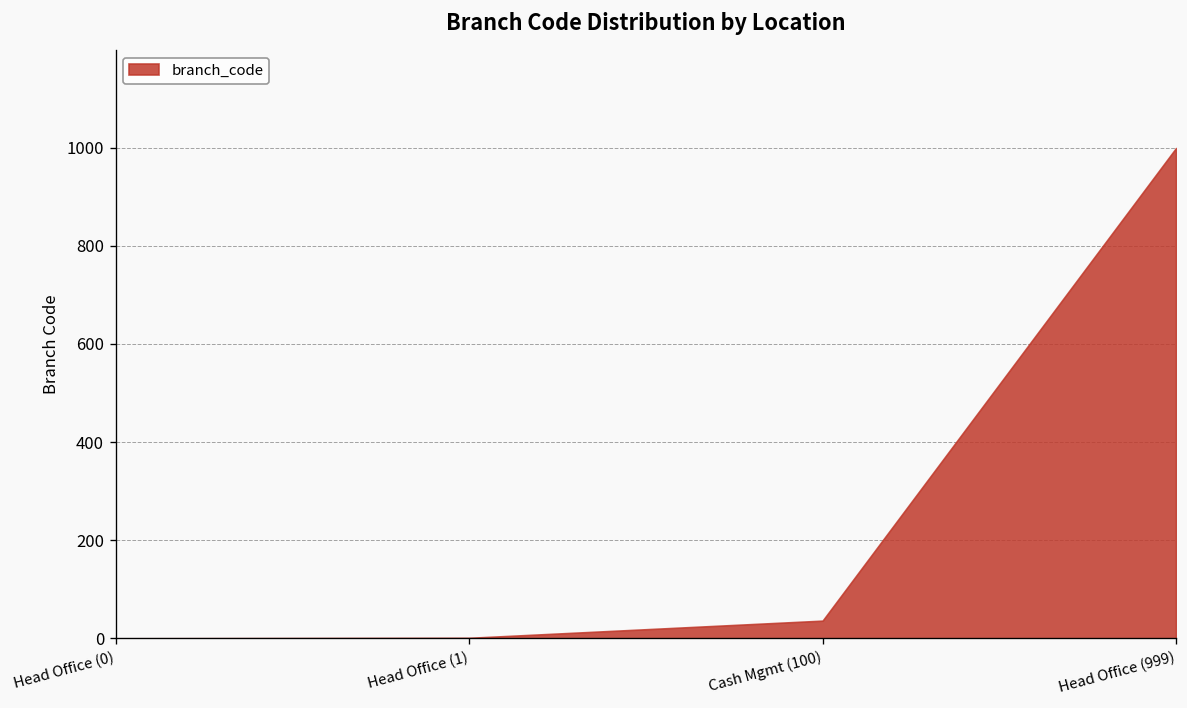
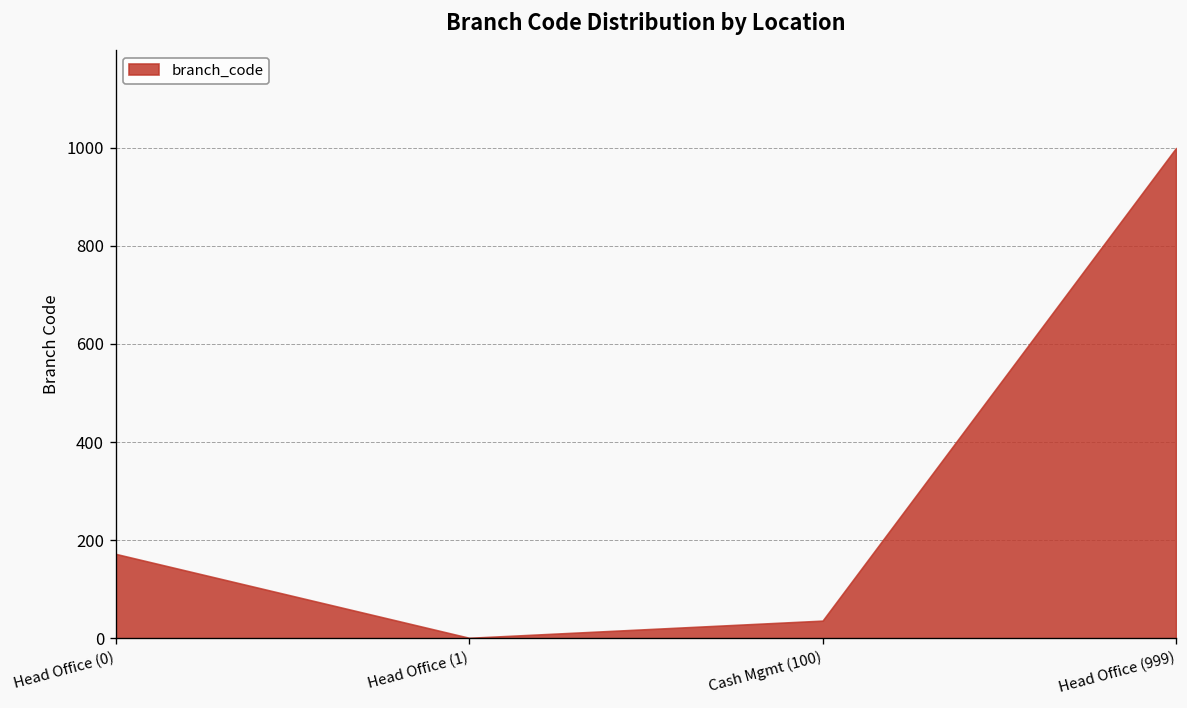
Head Office (0): 0 -> 170
